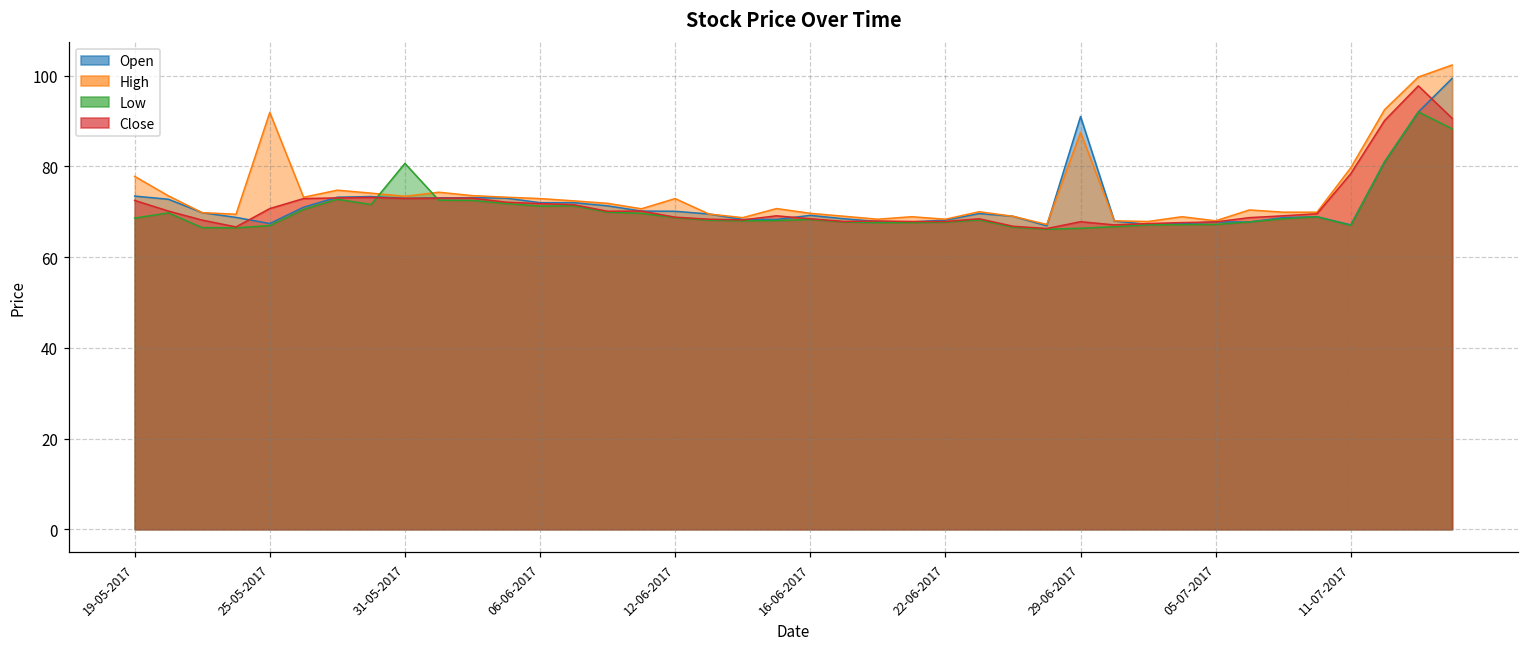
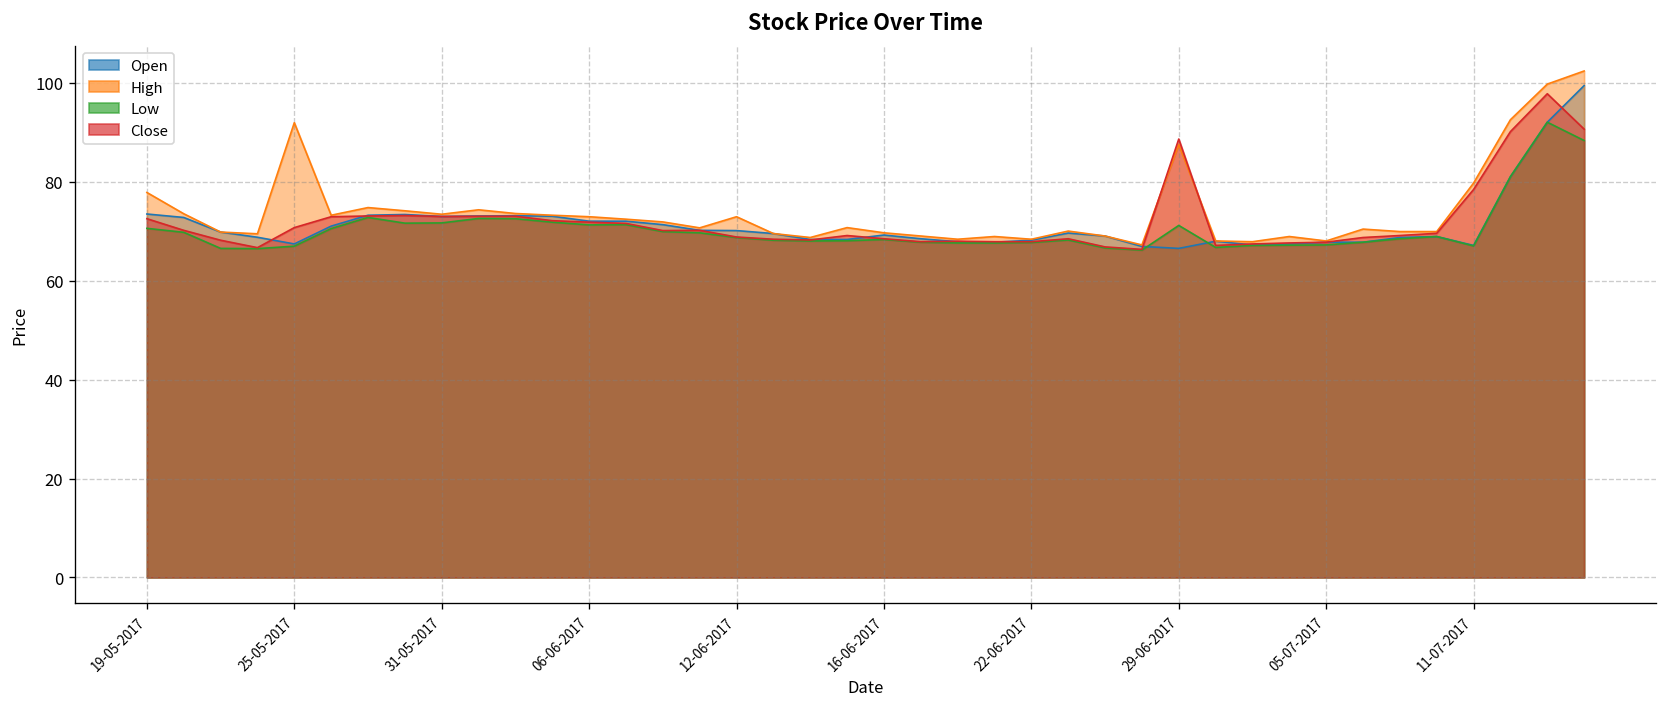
Low, 19-05-2017: 69 -> 71
Low, 31-05-2017: 81 -> 72
Open, 29-06-2017: 91 -> 67
Low, 29-06-2017: 66 -> 71
Close, 29-06-2017: 68 -> 89
